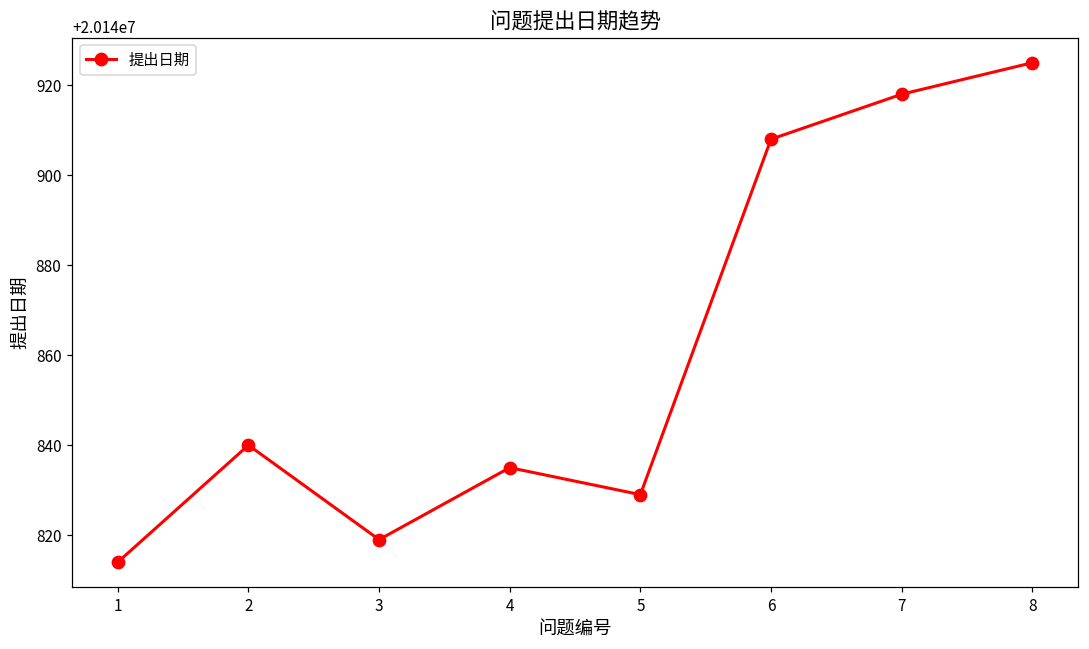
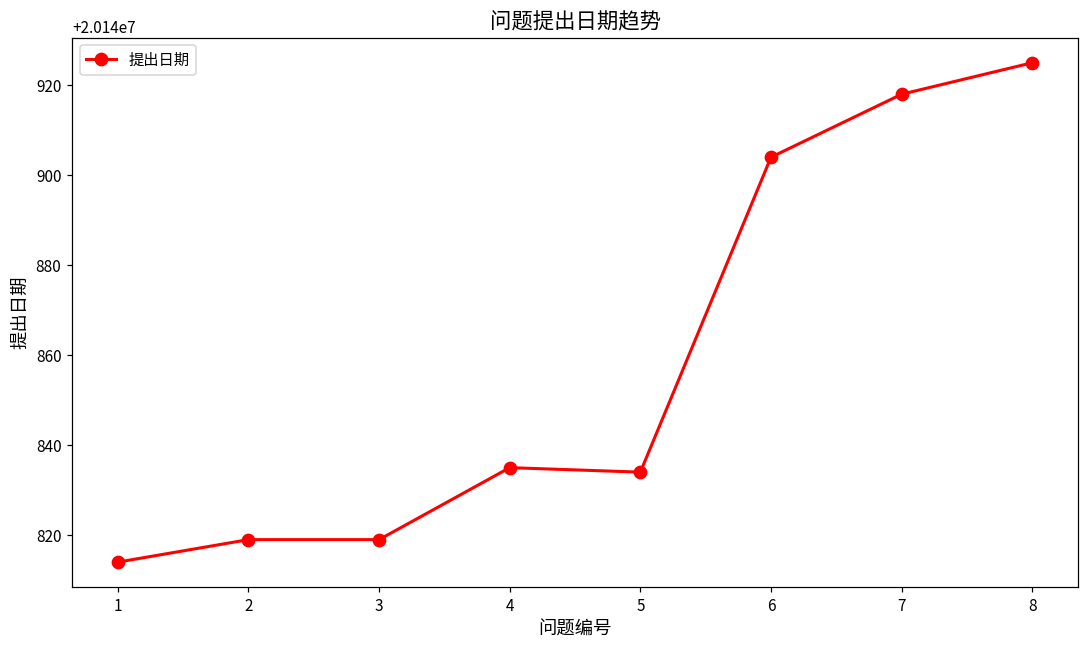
2: 20140840 -> 20140819
5: 20140829 -> 20140834
6: 20140908 -> 20140904
